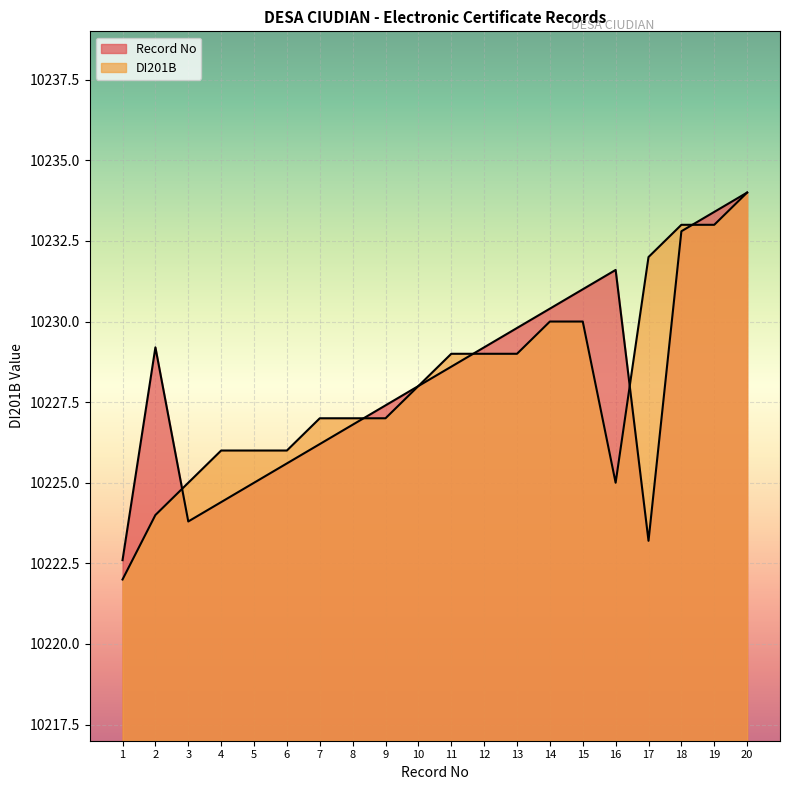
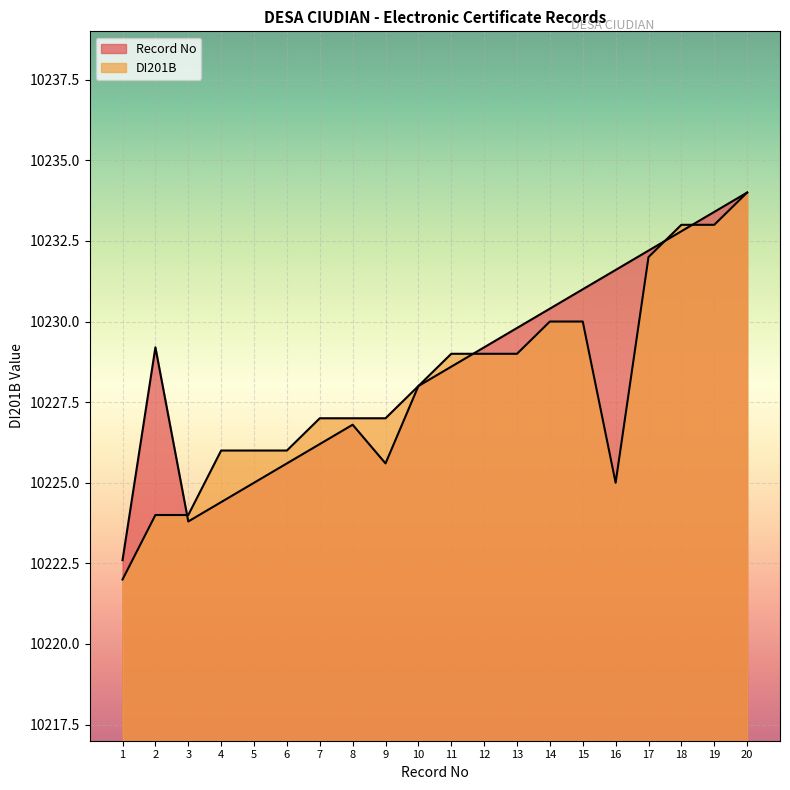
DI201B, 3: 10225 -> 10224
Record No, 9: 10227.4 -> 10225.6
Record No, 17: 10223.2 -> 10232.2
